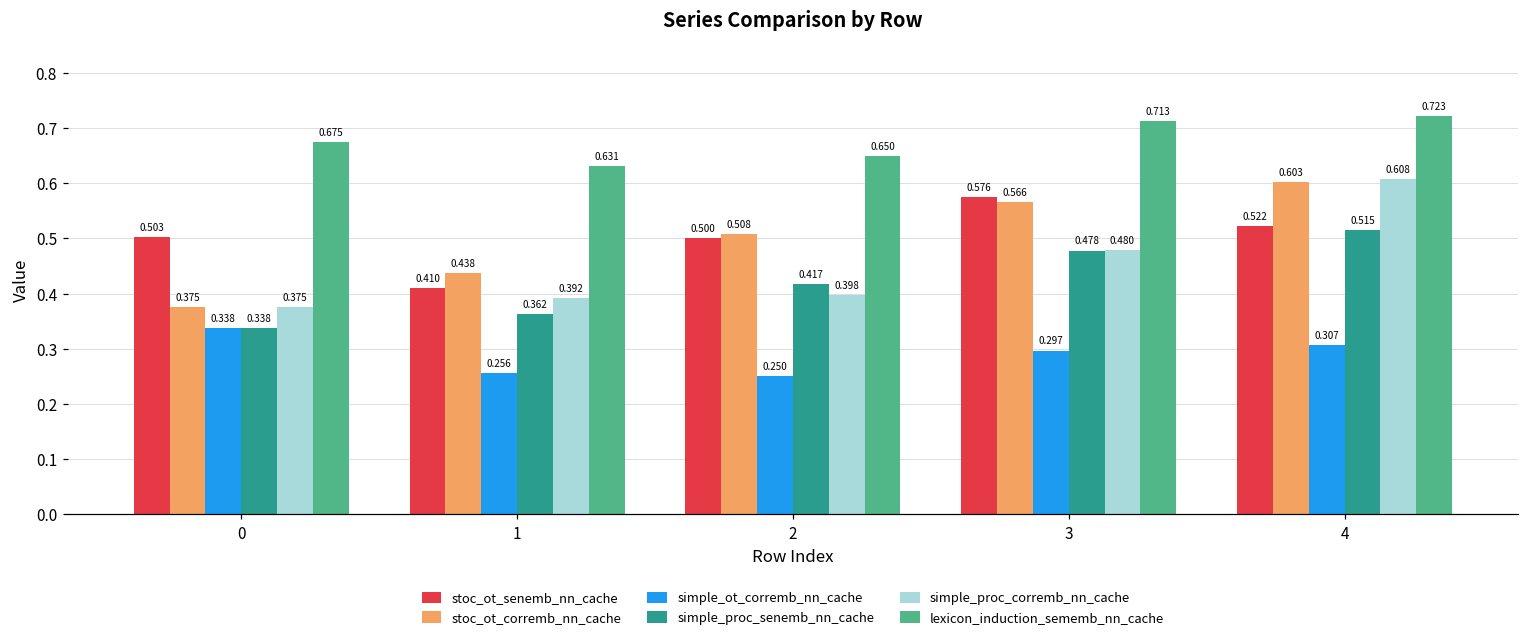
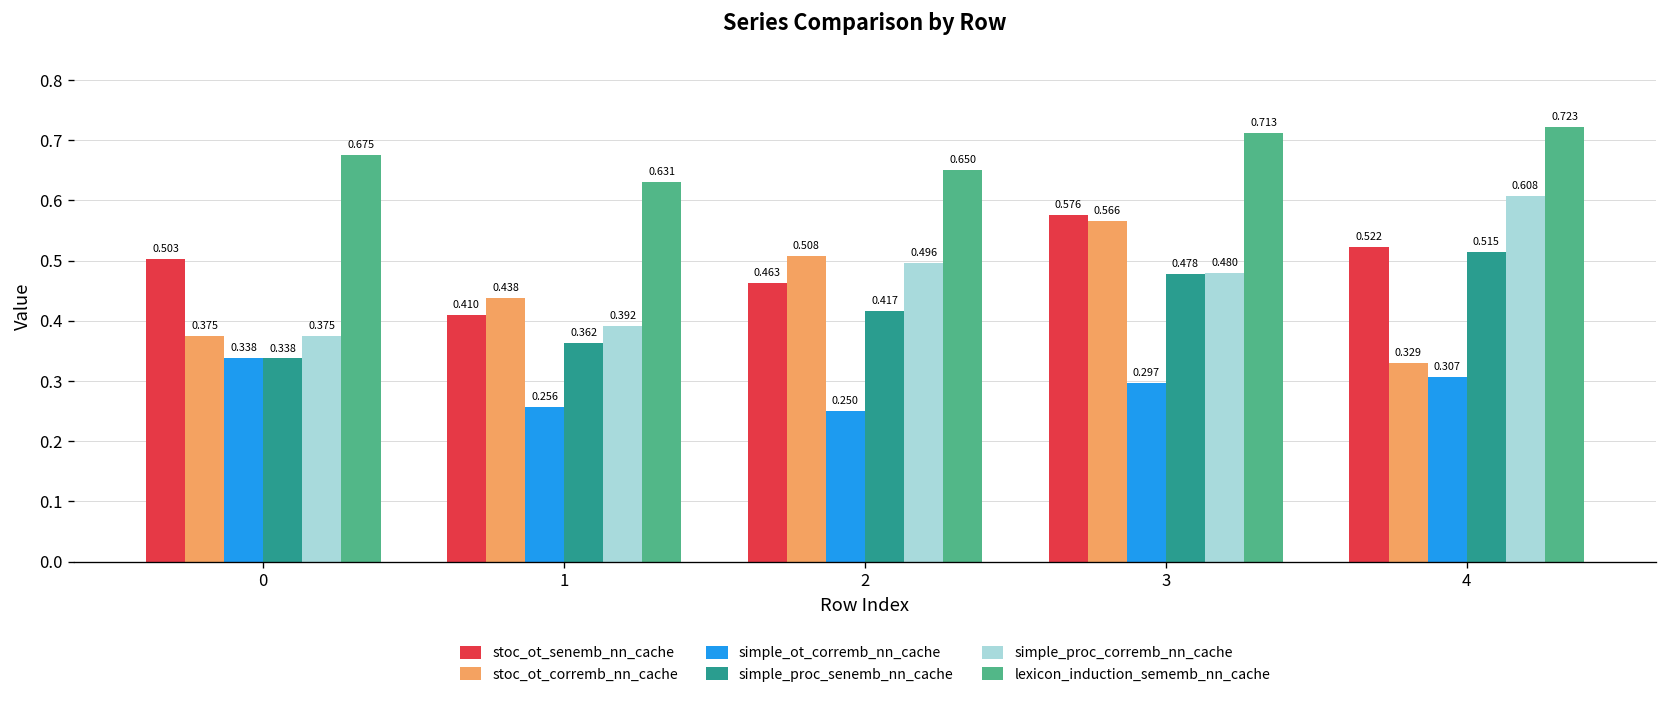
stoc_ot_senemb_nn_cache, 2: 0.500 -> 0.463
simple_proc_corremb_nn_cache, 2: 0.398 -> 0.496
stoc_ot_corremb_nn_cache, 4: 0.603 -> 0.329
